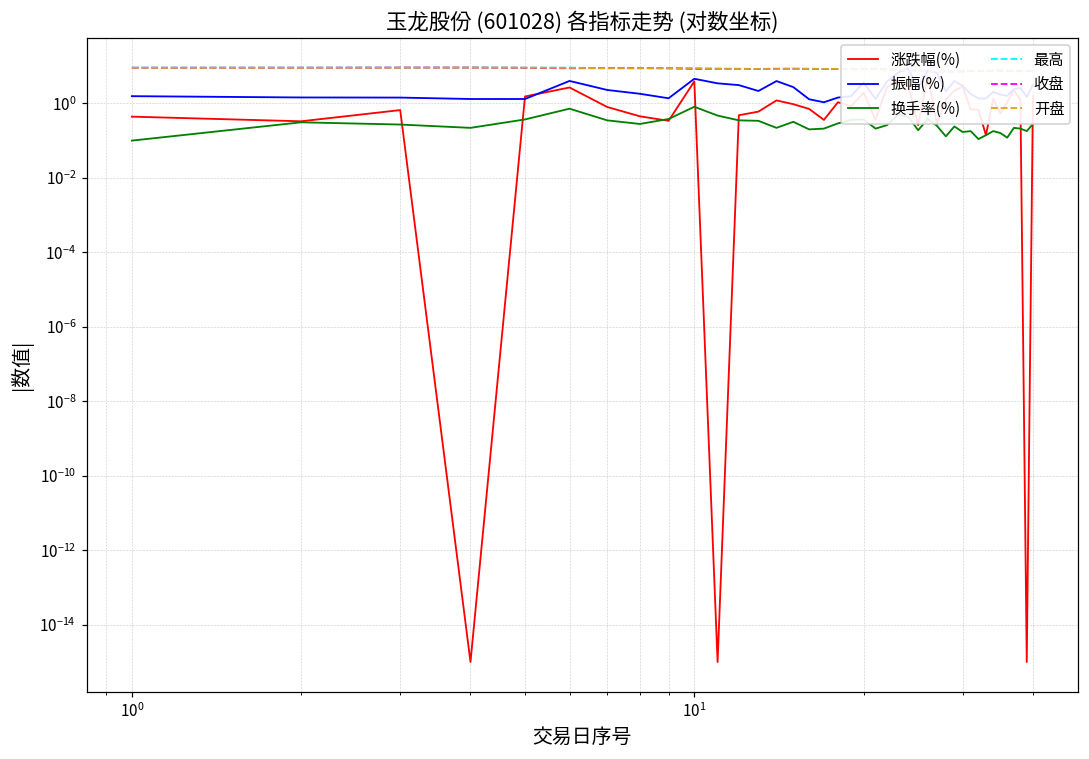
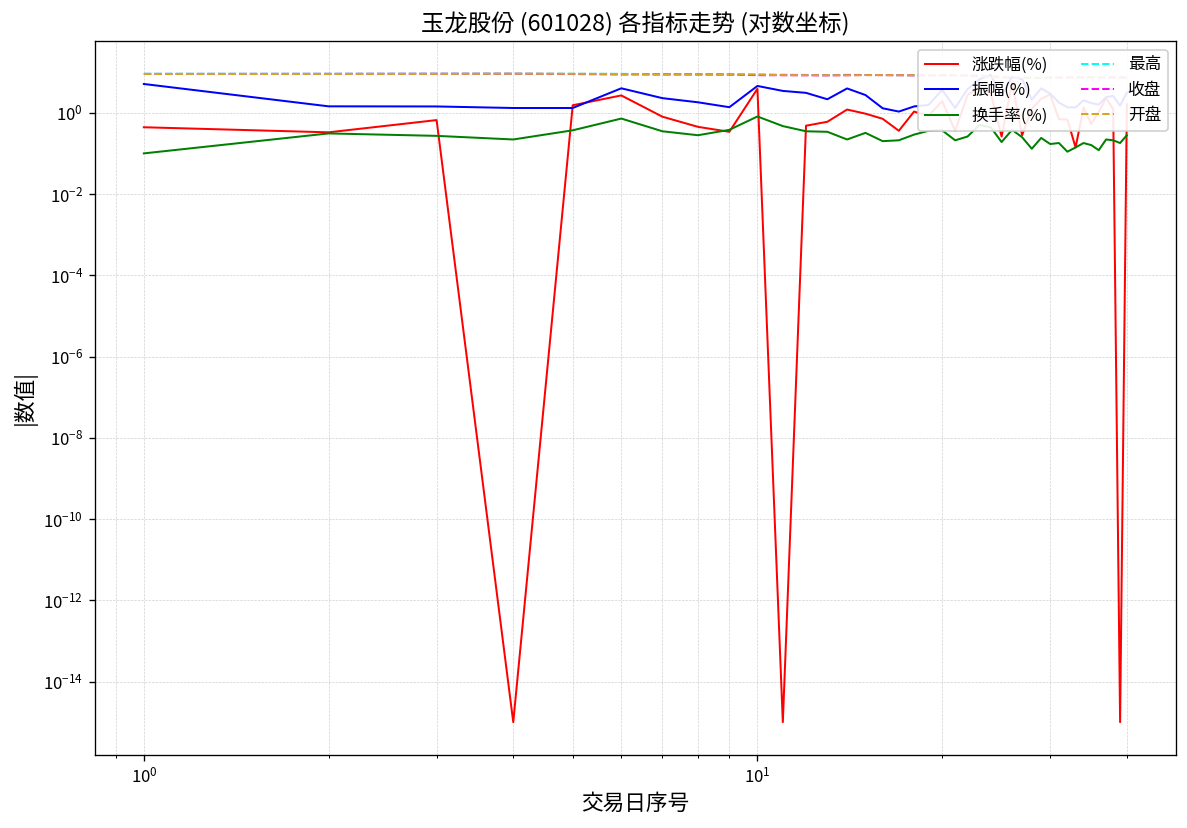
振幅(%), 10^0: 2 -> 5
